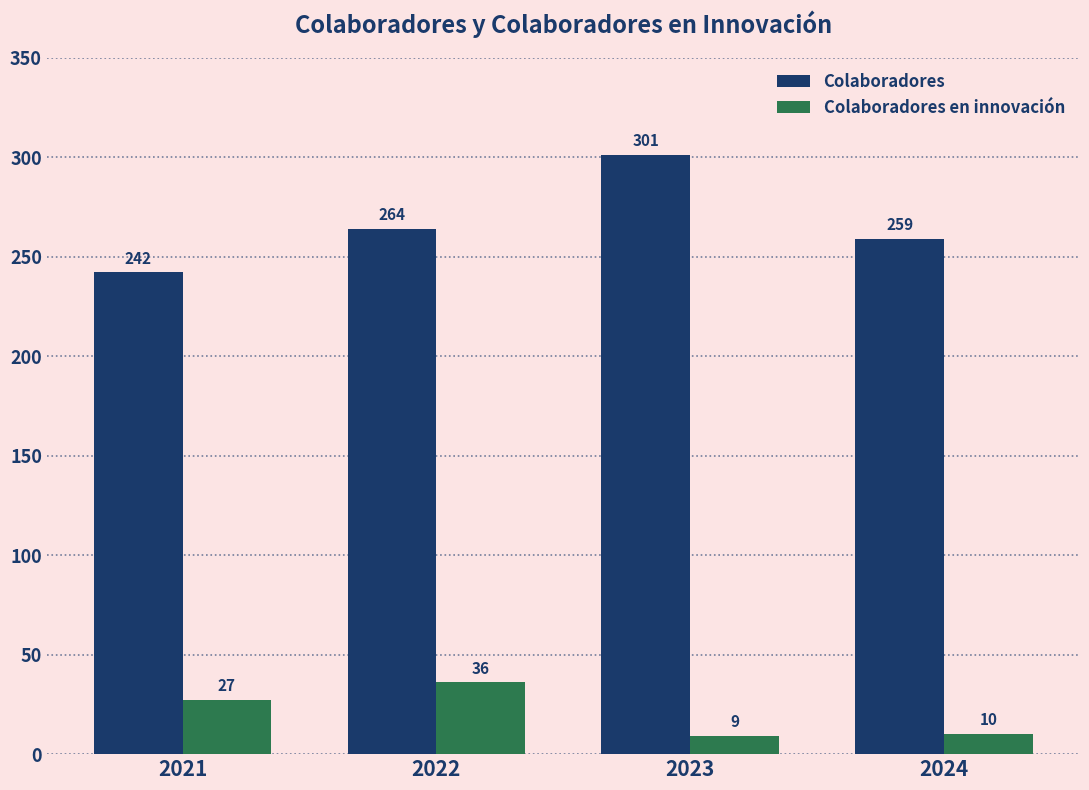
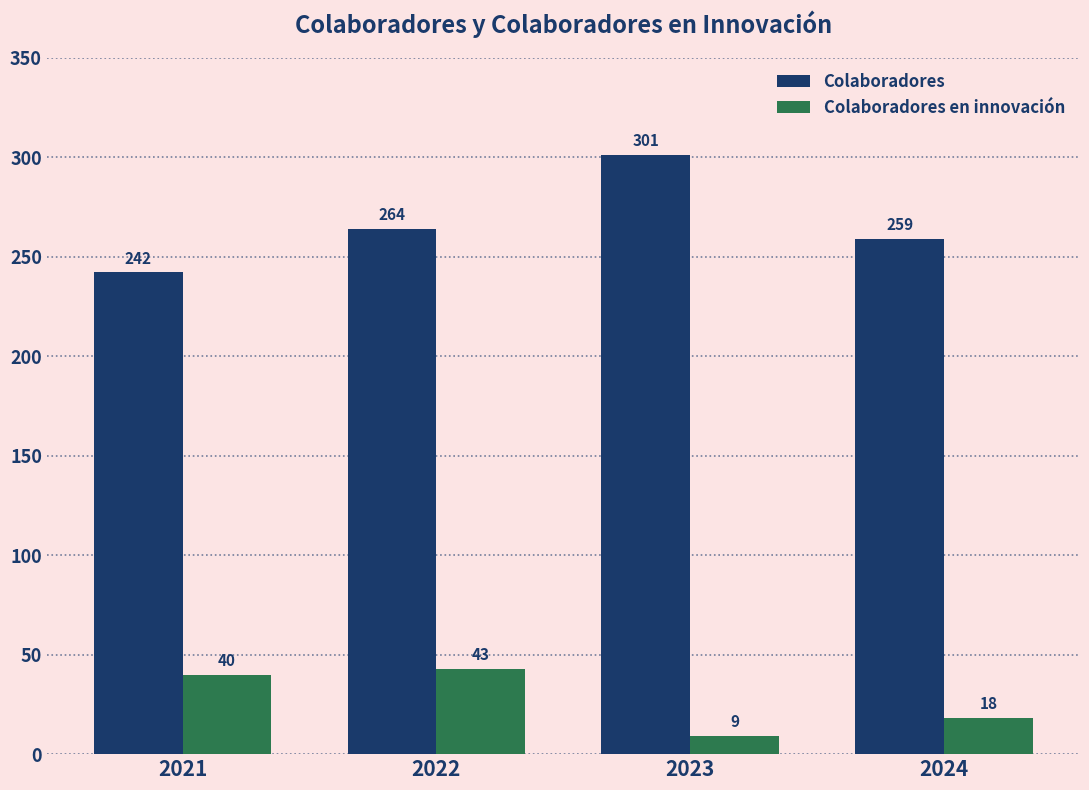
Colaboradores en innovación, 2021: 27 -> 40
Colaboradores en innovación, 2022: 36 -> 43
Colaboradores en innovación, 2024: 10 -> 18
